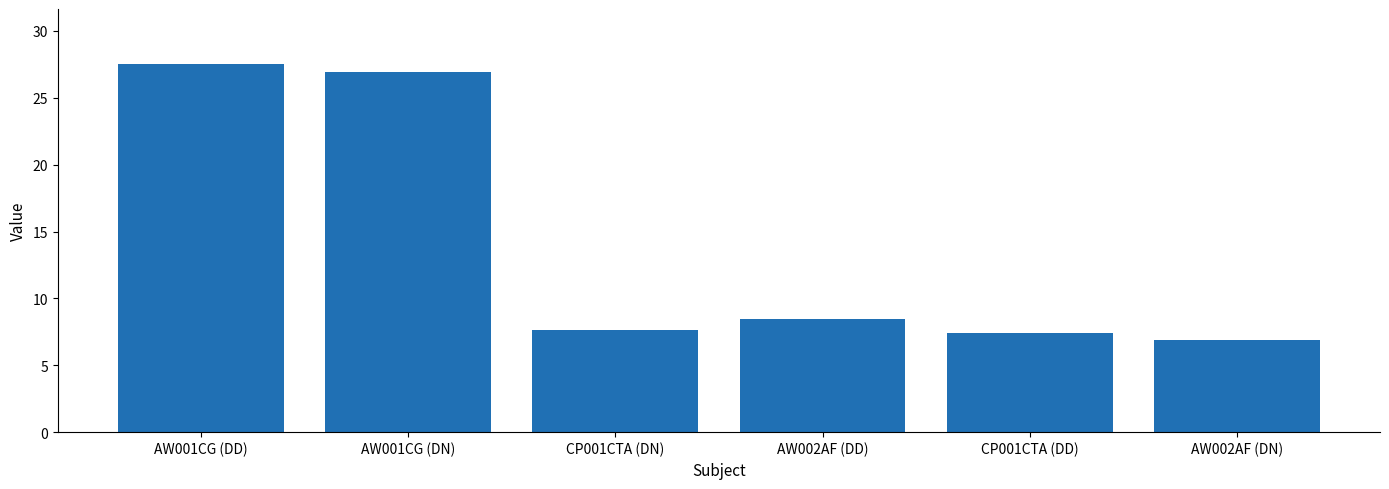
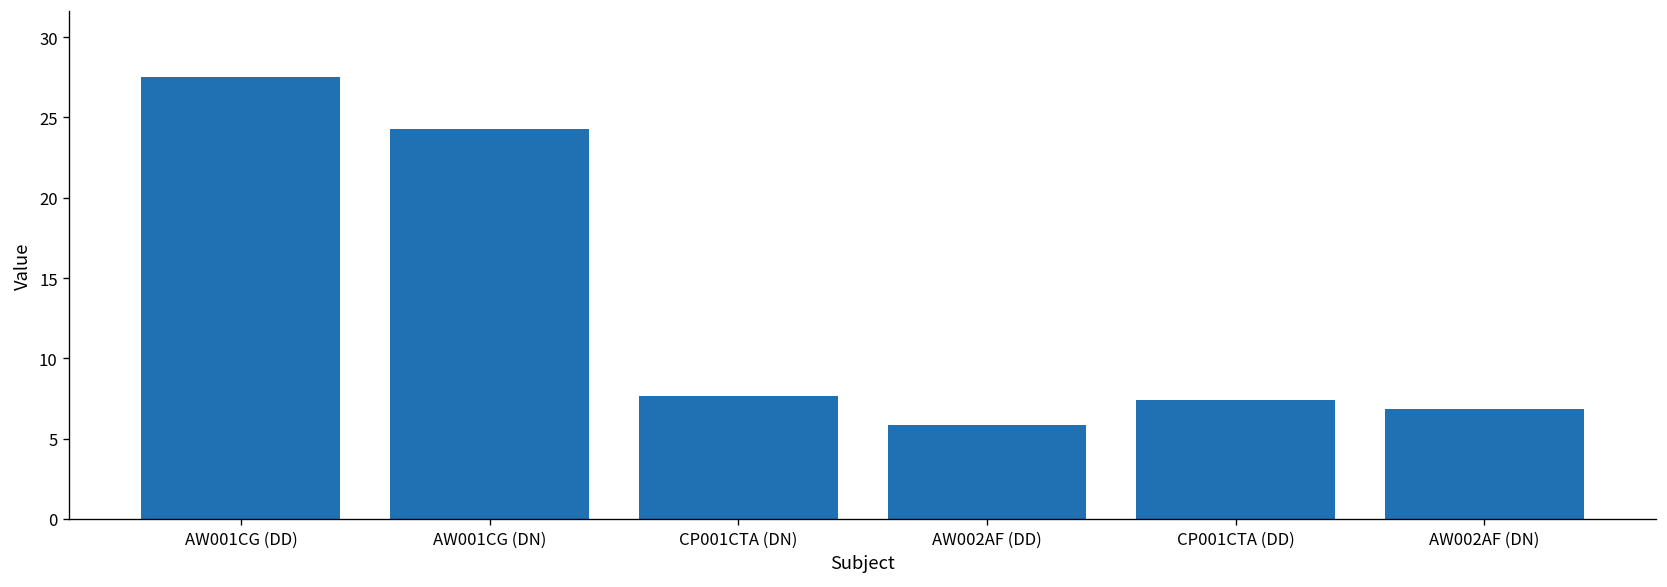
AW001CG (DN): 26.9 -> 24.3
AW002AF (DD): 8.5 -> 5.8
